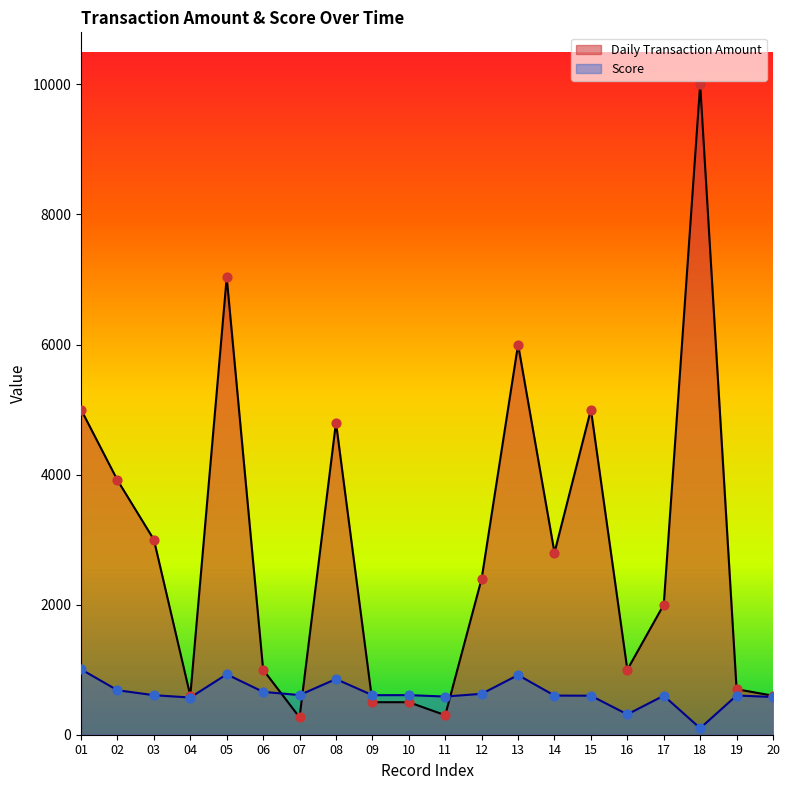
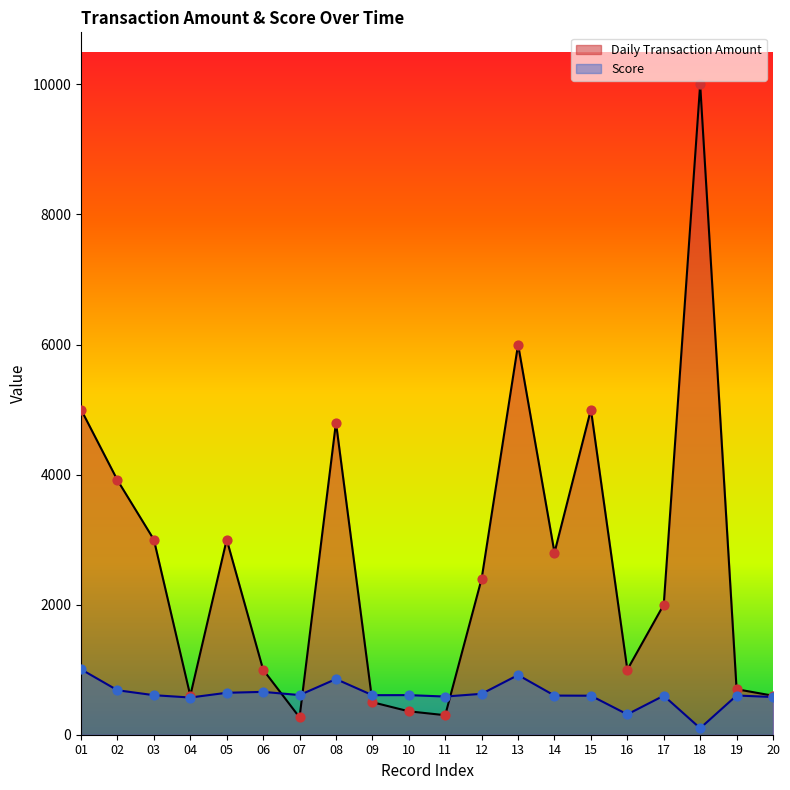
Daily Transaction Amount, 05: 7000 -> 3000
Score, 05: 900 -> 600
Daily Transaction Amount, 10: 500 -> 400
